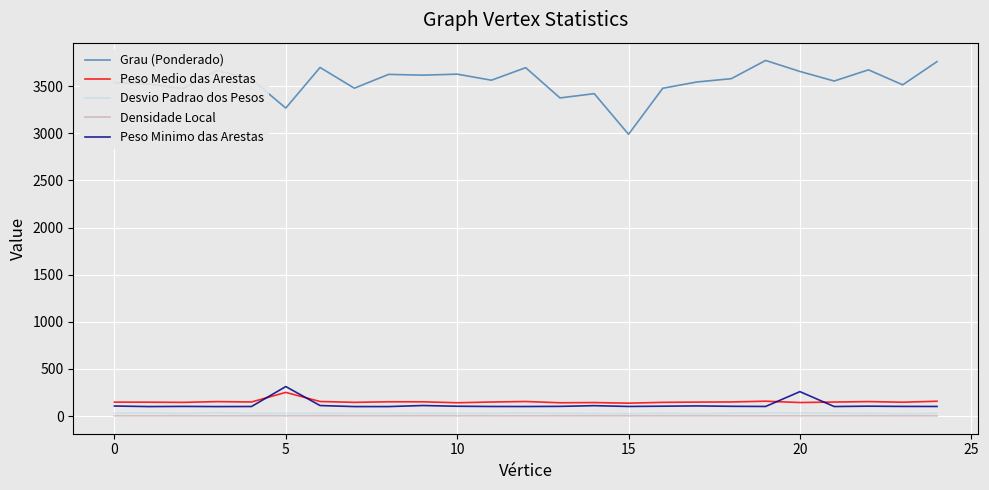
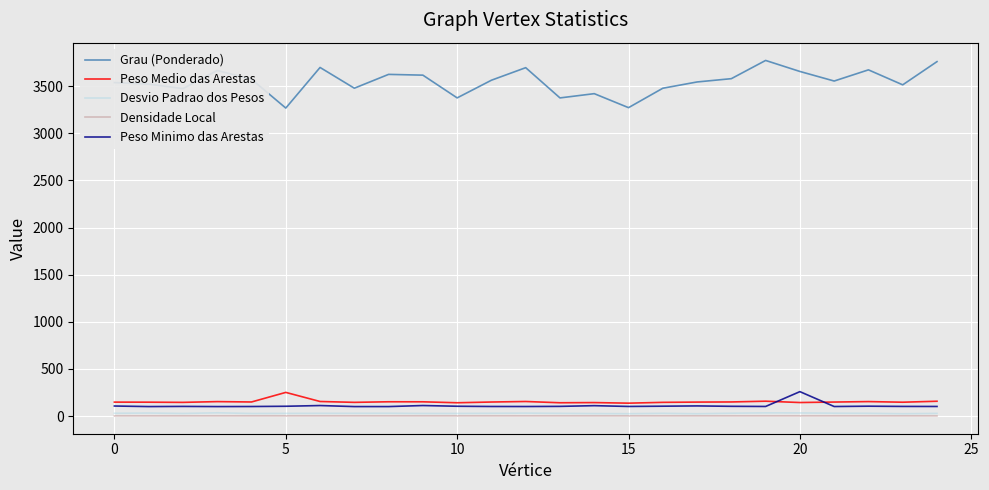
Peso Minimo das Arestas, 5: 300 -> 100
Grau (Ponderado), 10: 3600 -> 3400
Grau (Ponderado), 15: 3000 -> 3300
